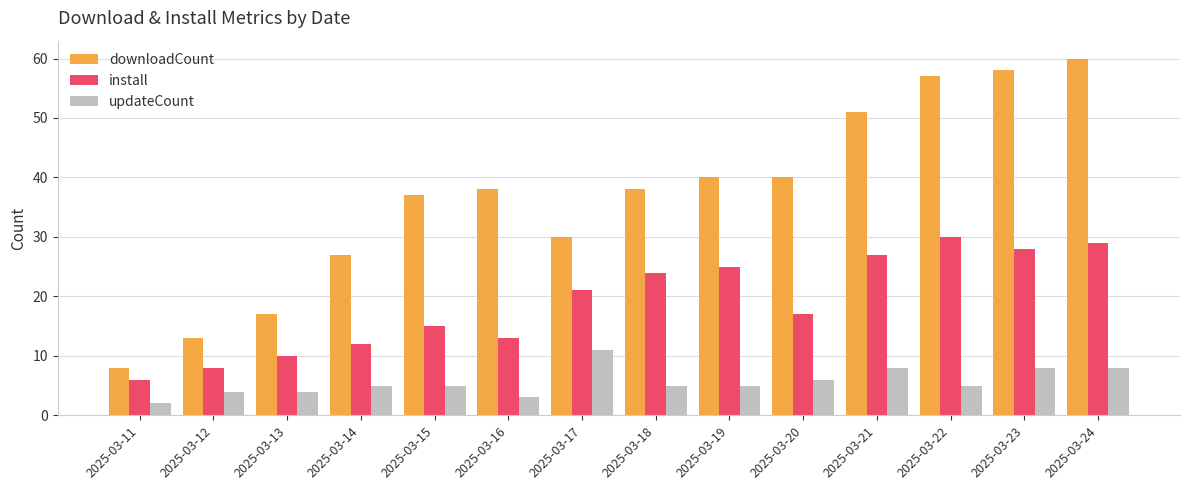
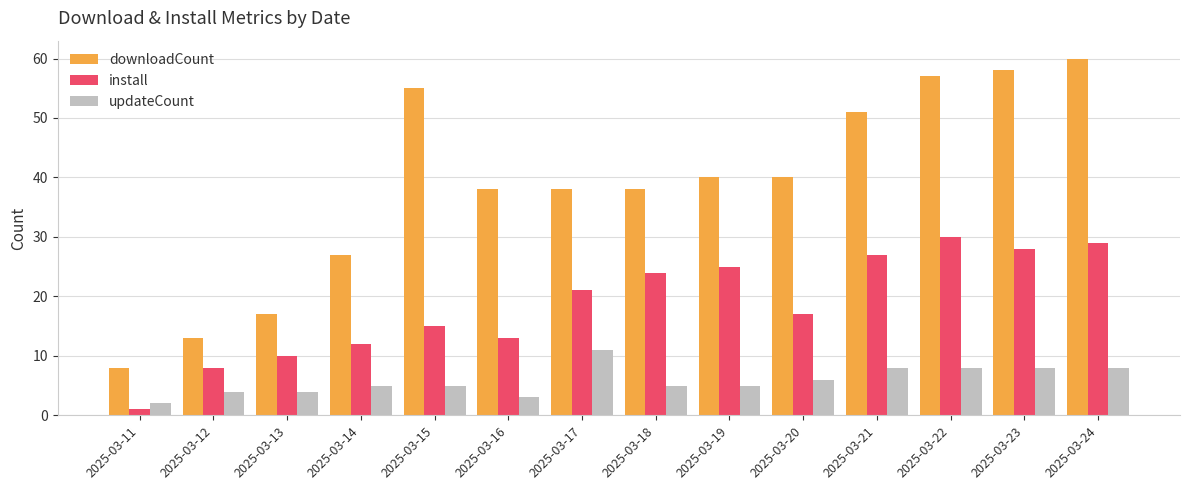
install, 2025-03-11: 6 -> 1
downloadCount, 2025-03-15: 37 -> 55
downloadCount, 2025-03-17: 30 -> 38
updateCount, 2025-03-22: 5 -> 8
